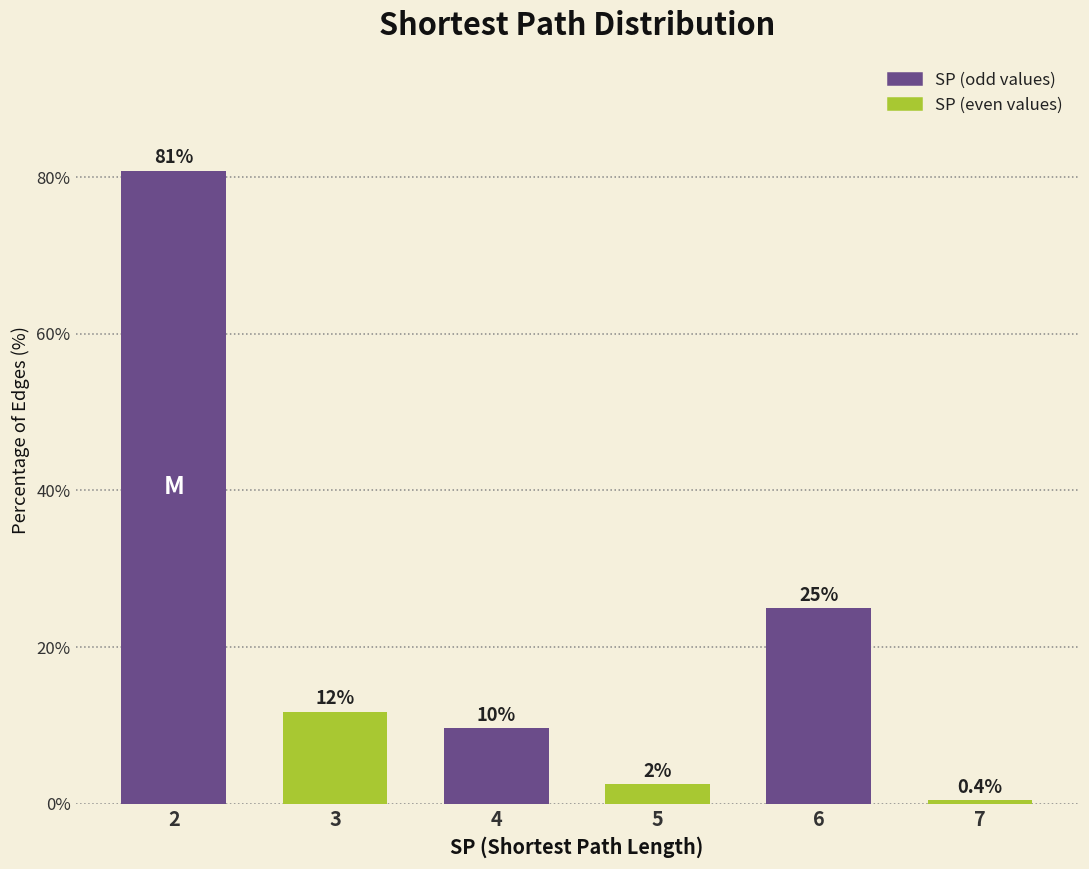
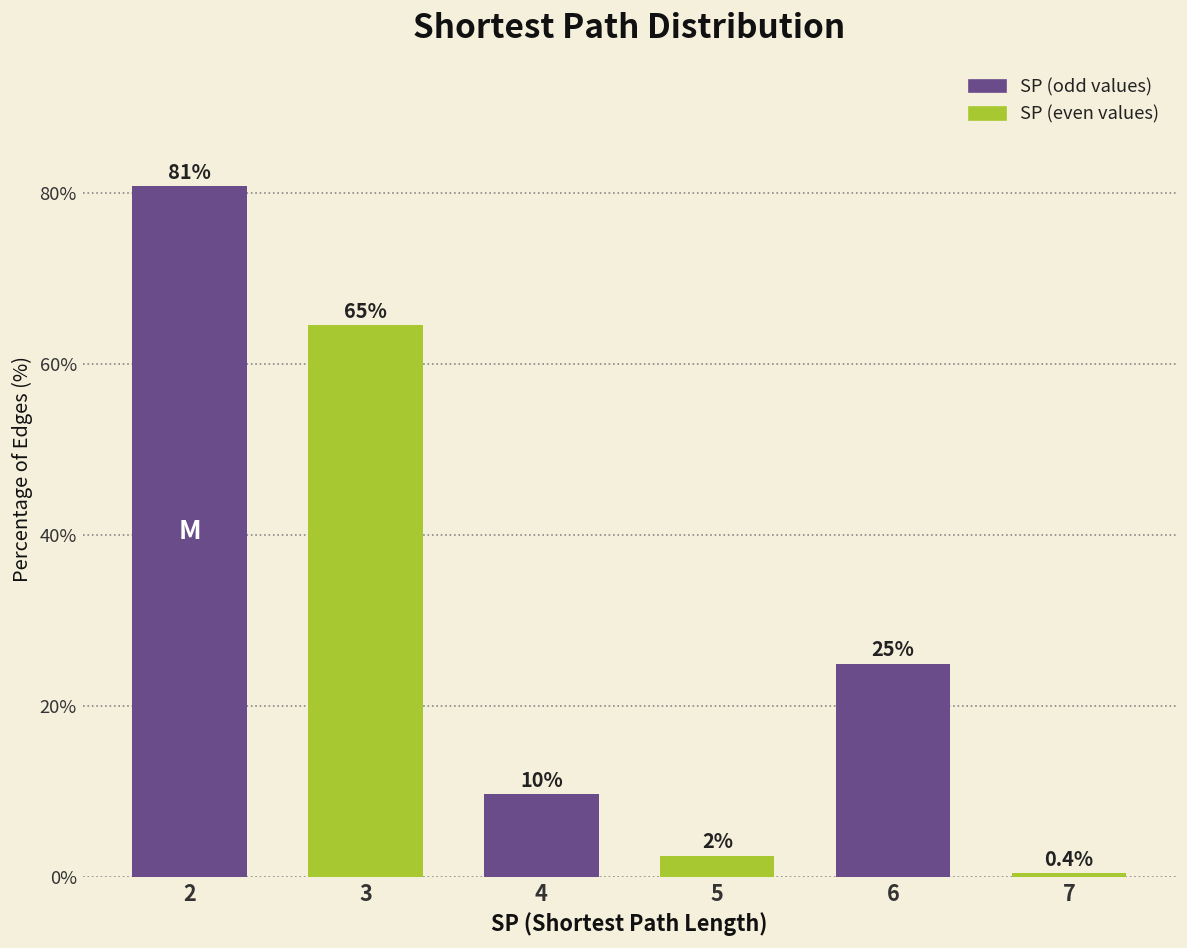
3: 12% -> 65%
